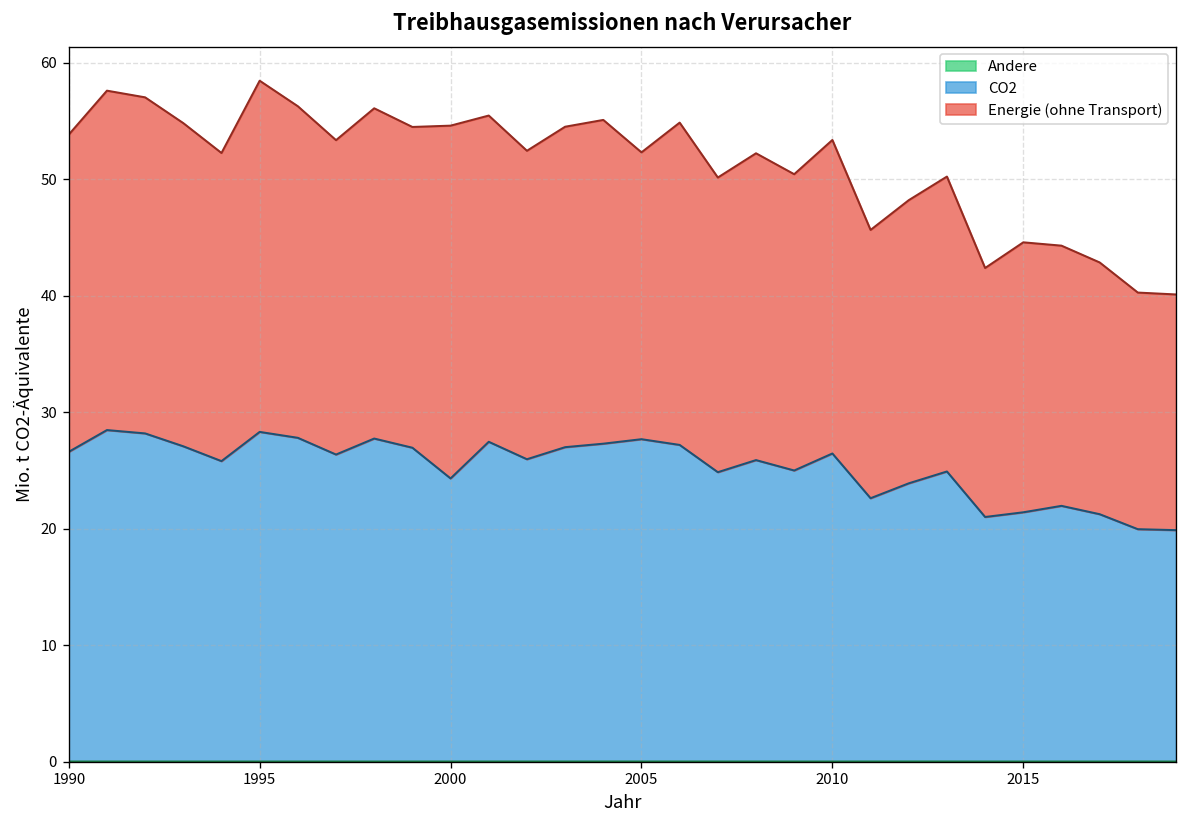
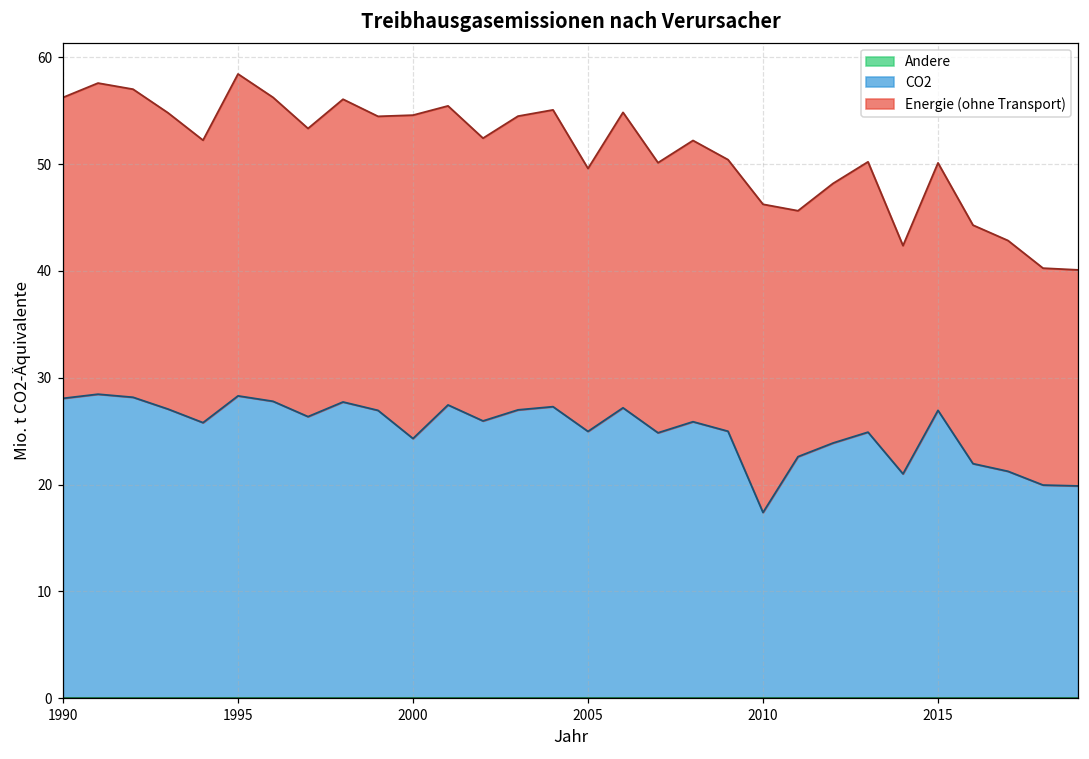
CO2, 1990: 27 -> 28
Energie (ohne Transport), 1990: 27 -> 28
CO2, 2005: 28 -> 25
CO2, 2010: 26 -> 17
Energie (ohne Transport), 2010: 27 -> 29
CO2, 2015: 21 -> 27
